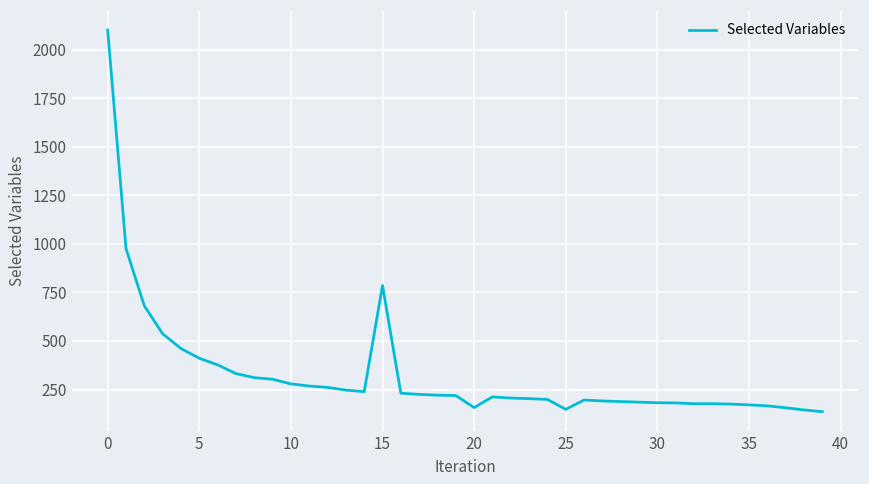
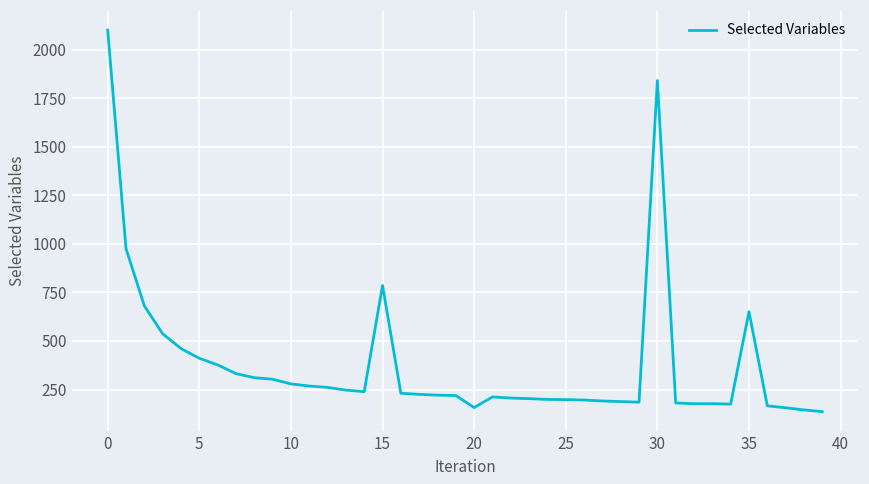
25: 150 -> 200
30: 180 -> 1840
35: 170 -> 650
